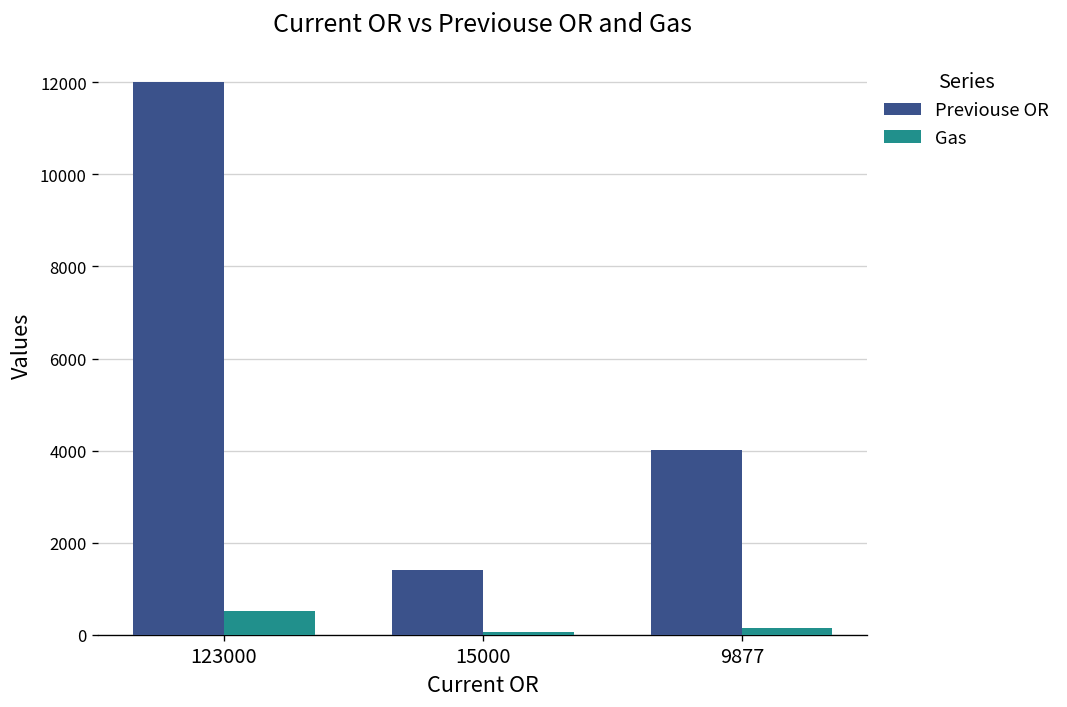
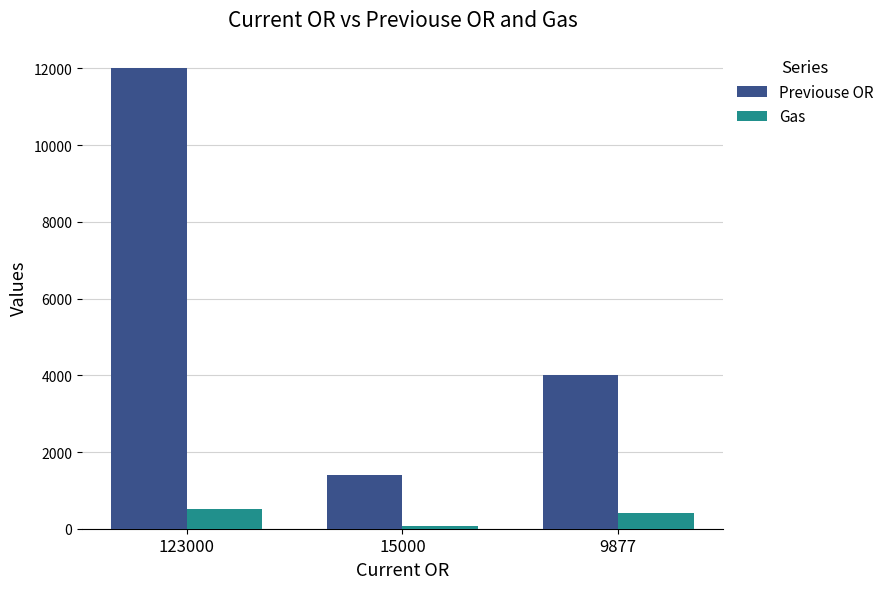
Gas, 9877: 200 -> 400
